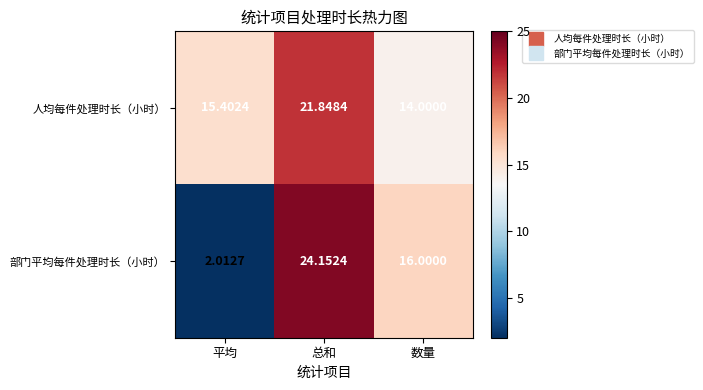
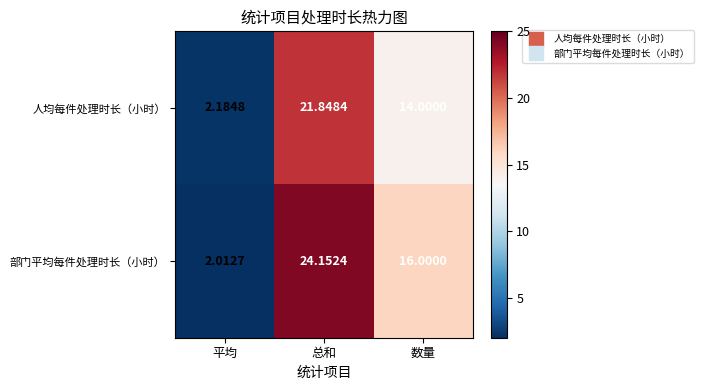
人均每件处理时长（小时）, 平均: 15.4024 -> 2.1848
